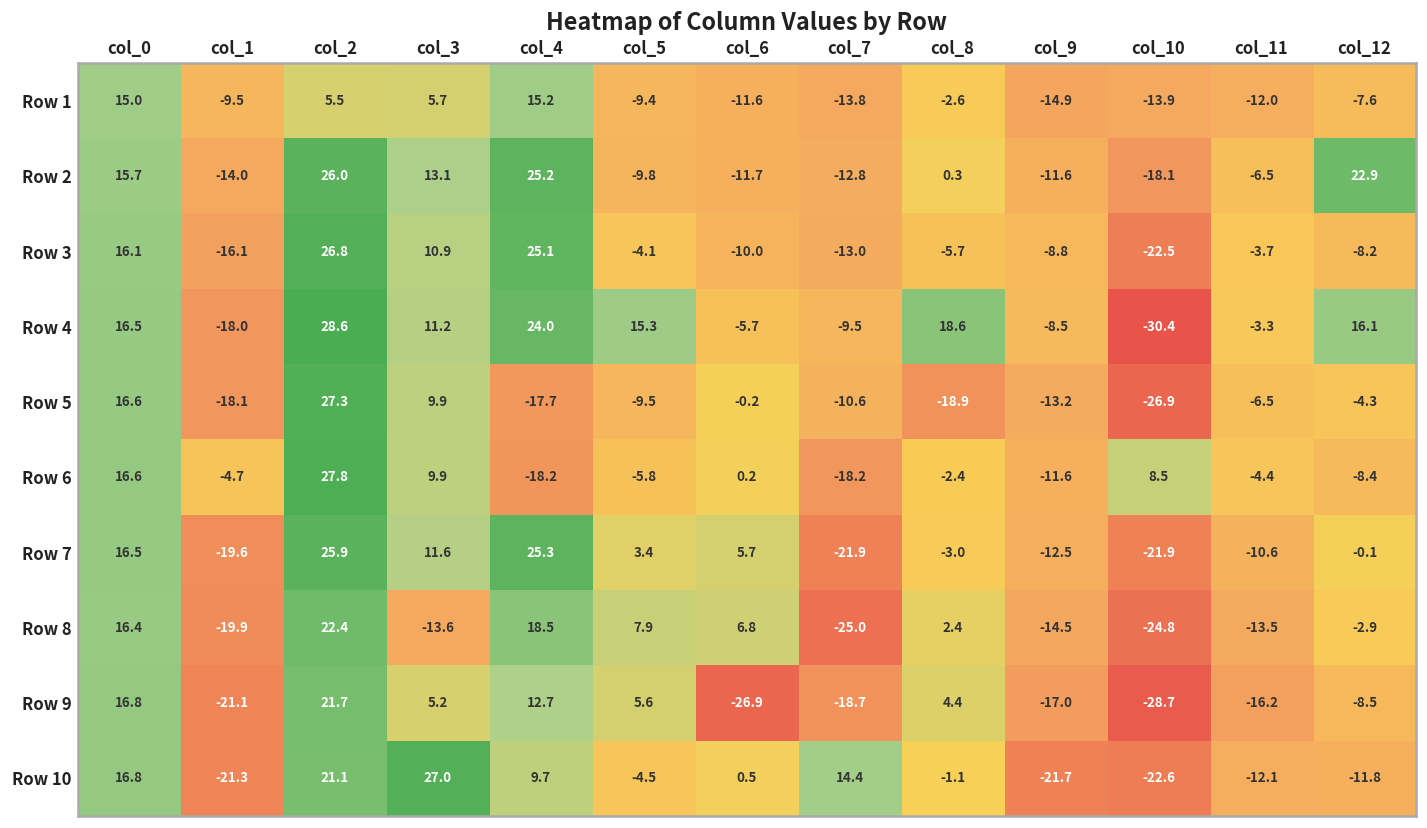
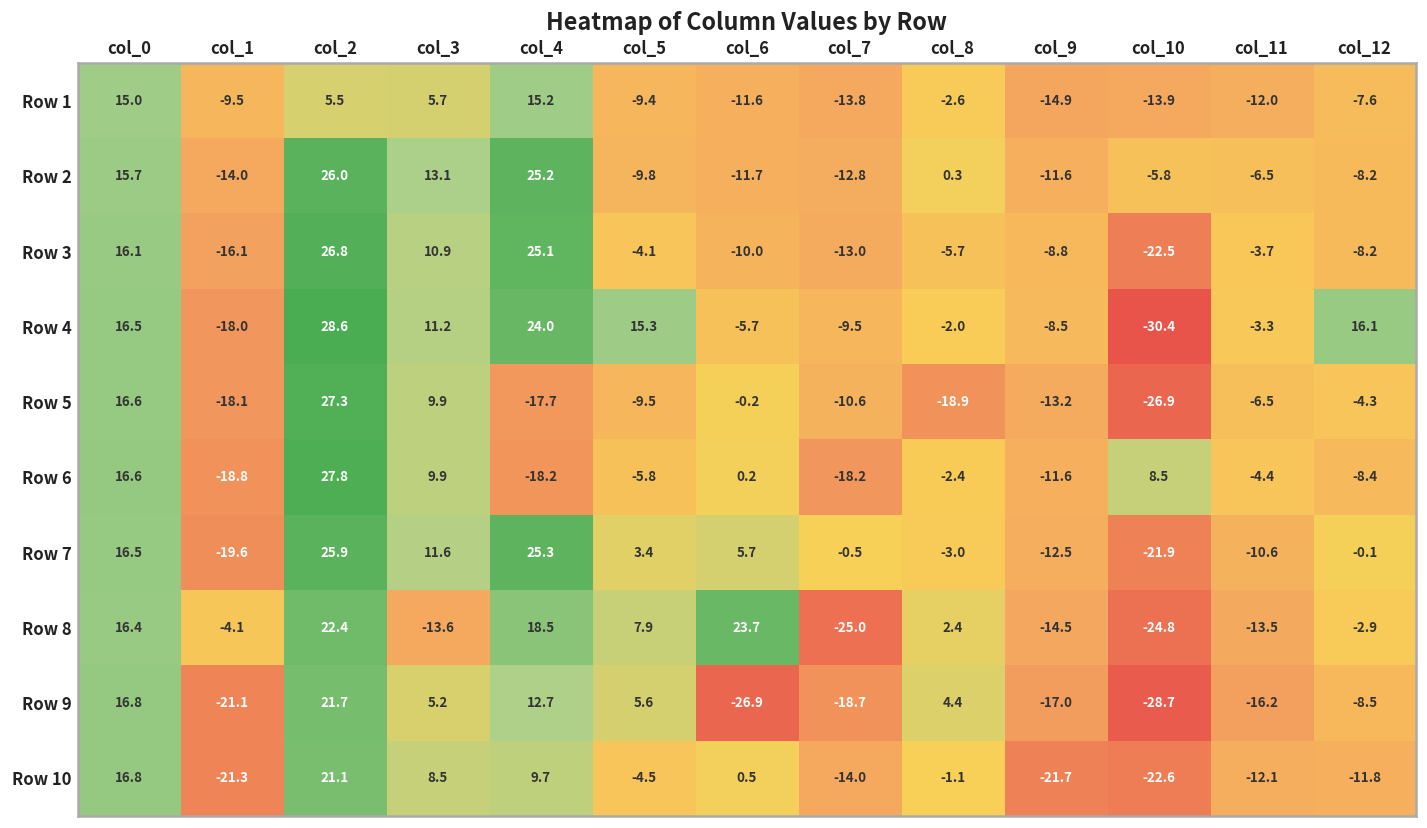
Row 2, col_10: -18.1 -> -5.8
Row 2, col_12: 22.9 -> -8.2
Row 4, col_8: 18.6 -> -2.0
Row 6, col_1: -4.7 -> -18.8
Row 7, col_7: -21.9 -> -0.5
Row 8, col_1: -19.9 -> -4.1
Row 8, col_6: 6.8 -> 23.7
Row 10, col_3: 27.0 -> 8.5
Row 10, col_7: 14.4 -> -14.0
